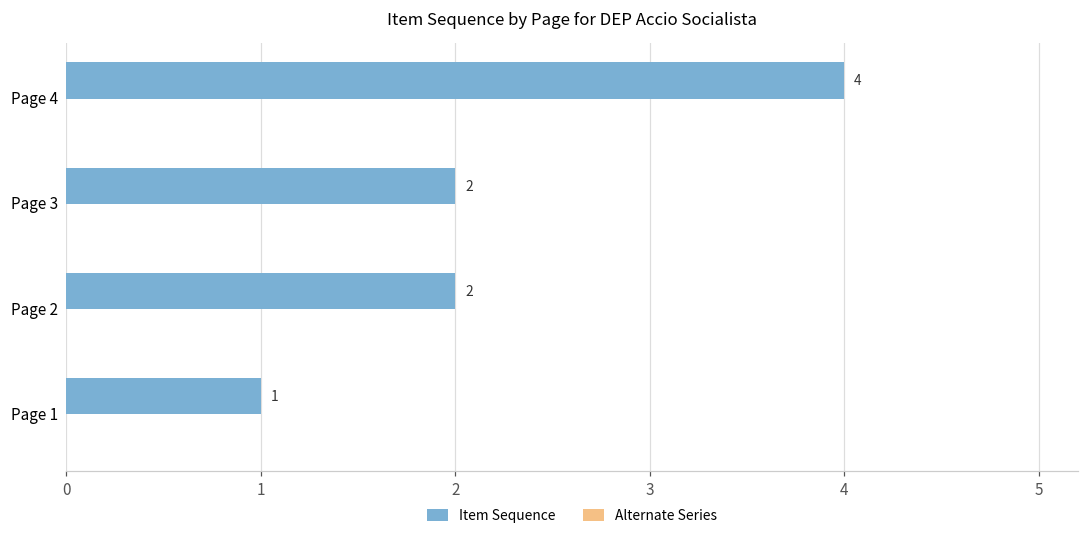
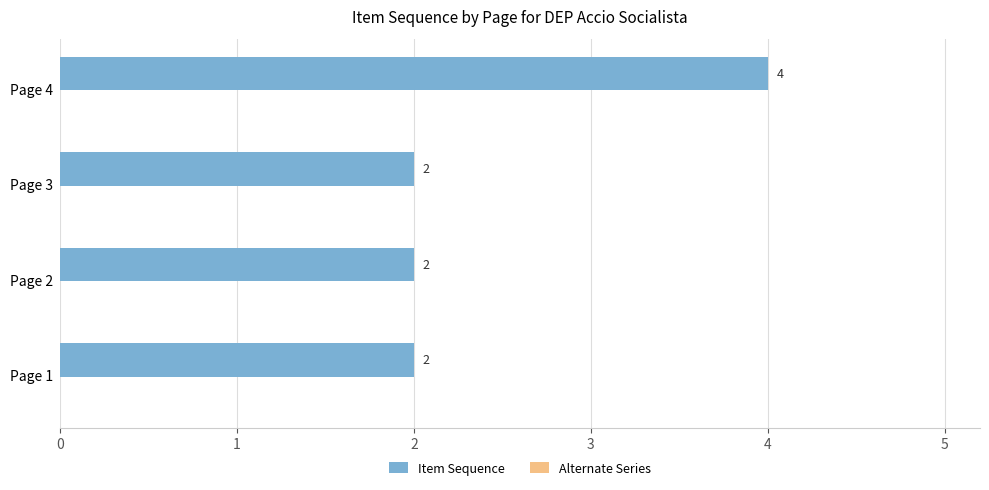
Item Sequence, Page 1: 1 -> 2
